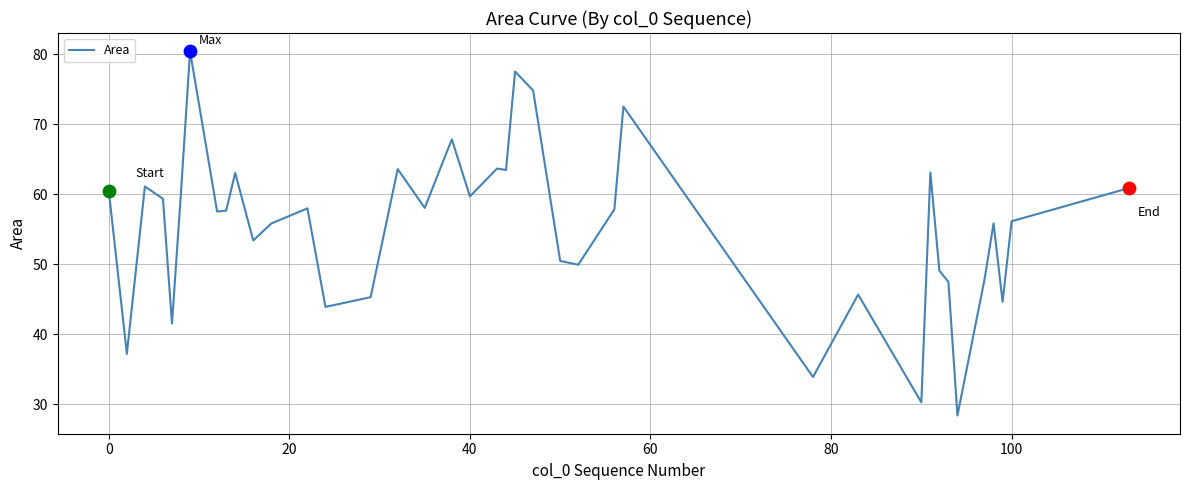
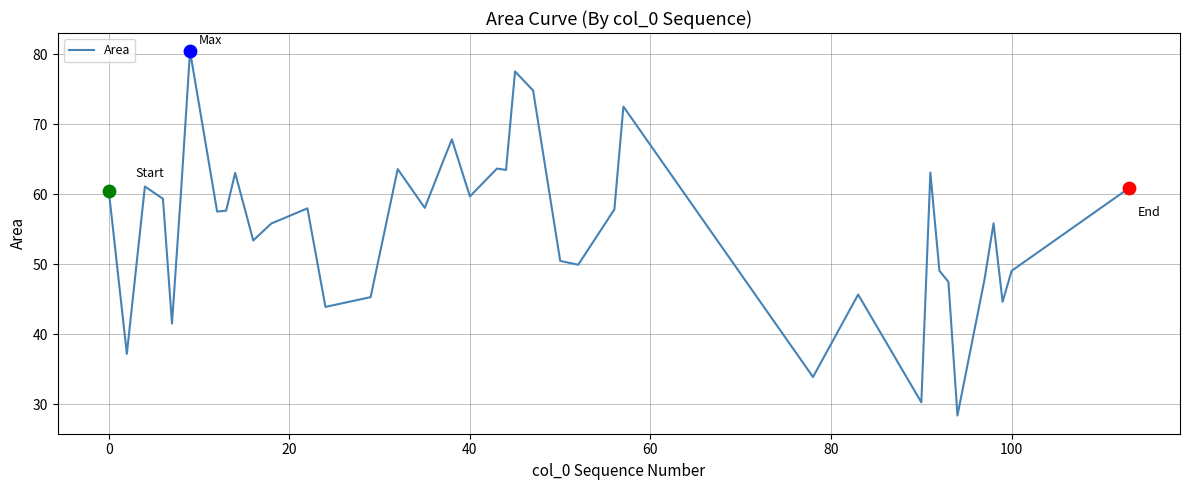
Area, 100: 56 -> 49
